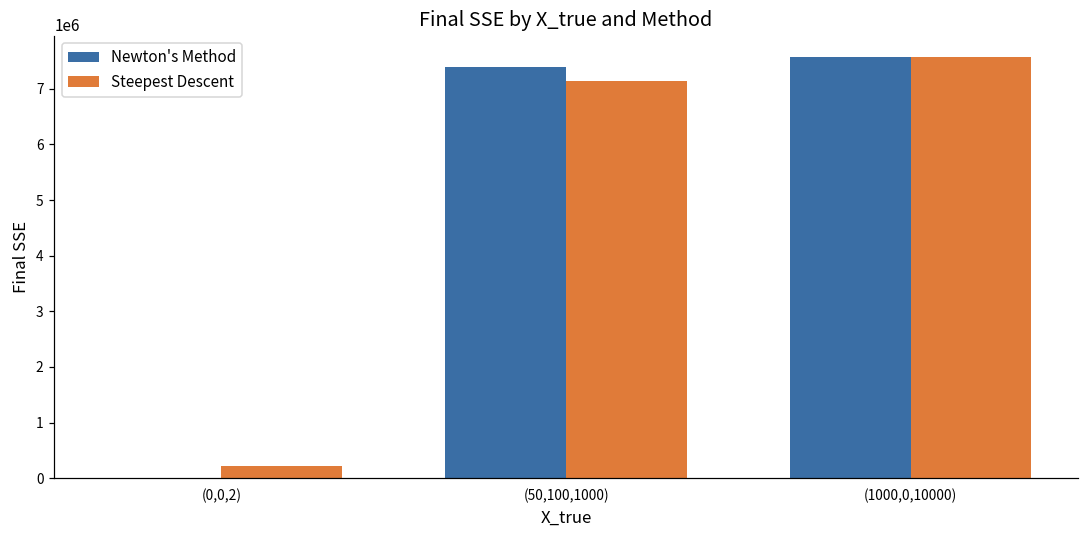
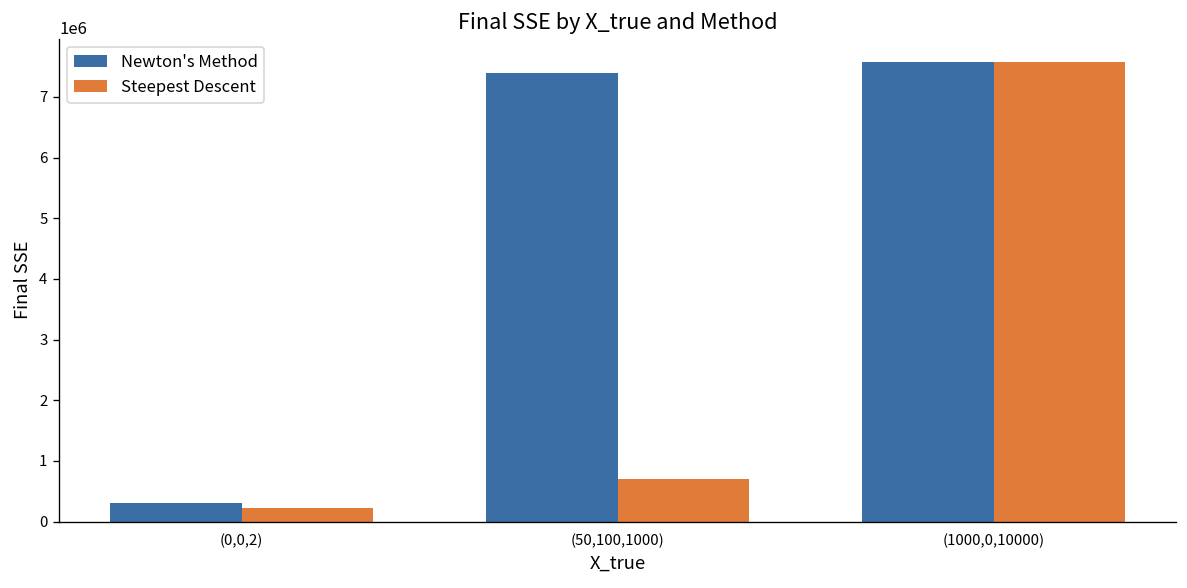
Newton's Method, (0,0,2): 0 -> 300000
Steepest Descent, (50,100,1000): 7100000 -> 700000
